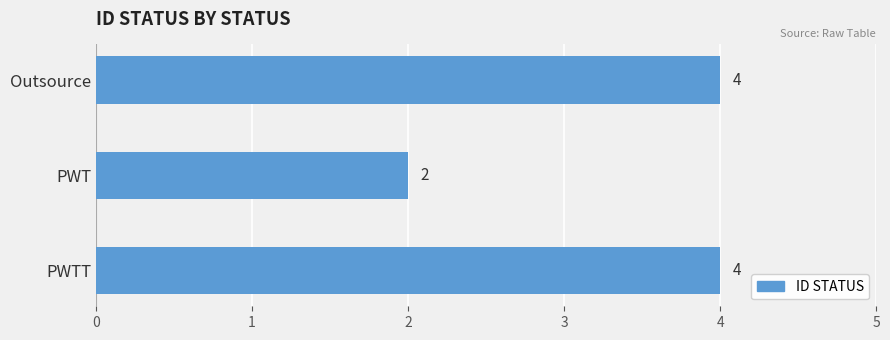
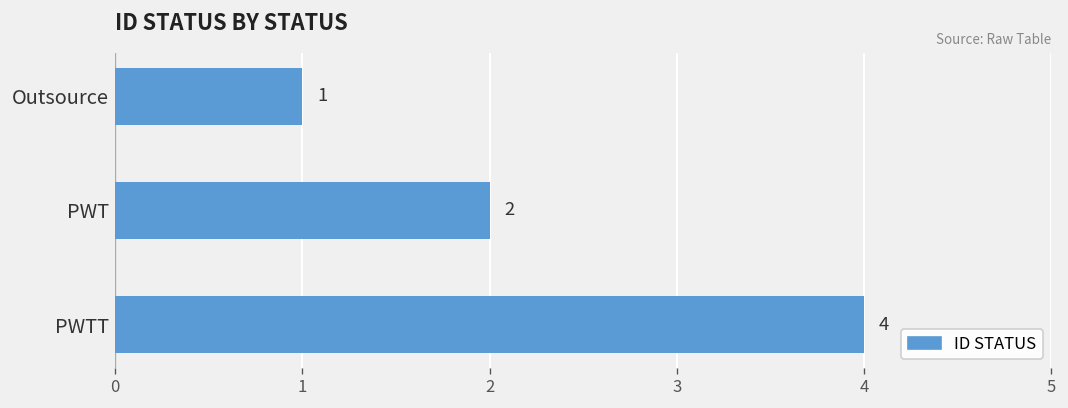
Outsource: 4 -> 1
